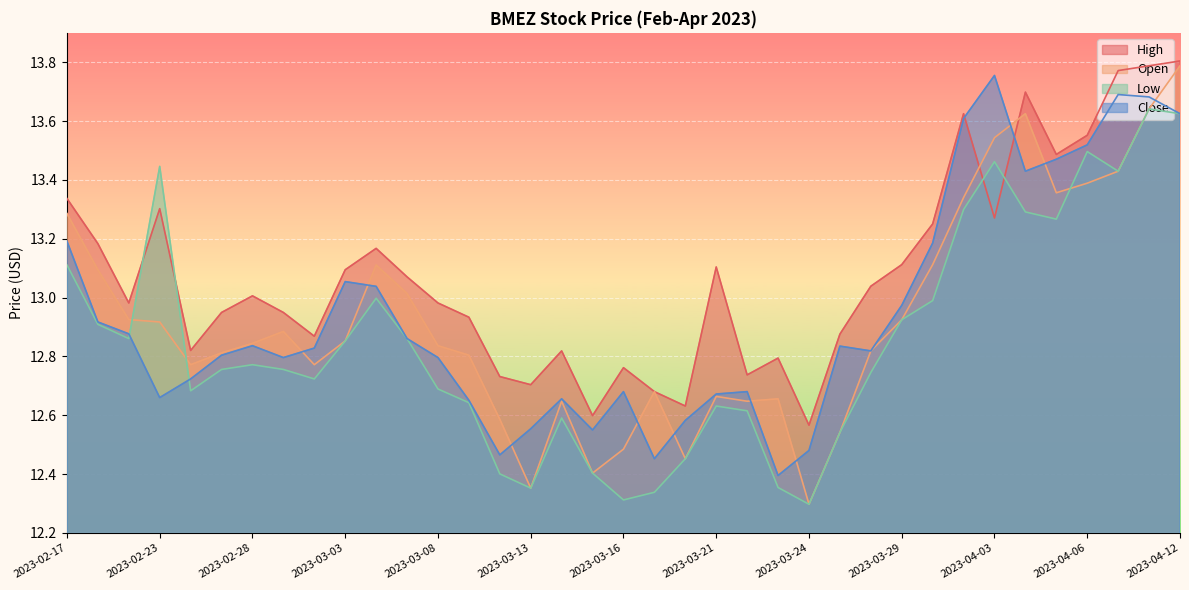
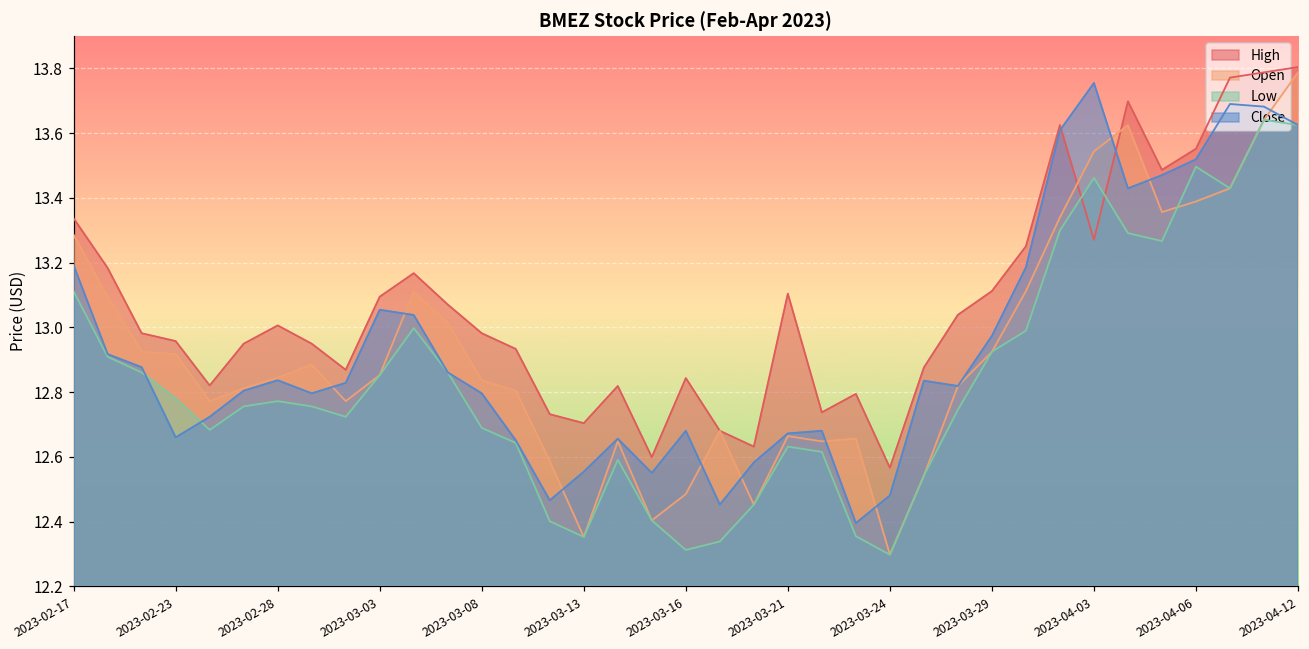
High, 2023-02-23: 13.30 -> 12.96
Low, 2023-02-23: 13.45 -> 12.78
High, 2023-03-16: 12.76 -> 12.84
